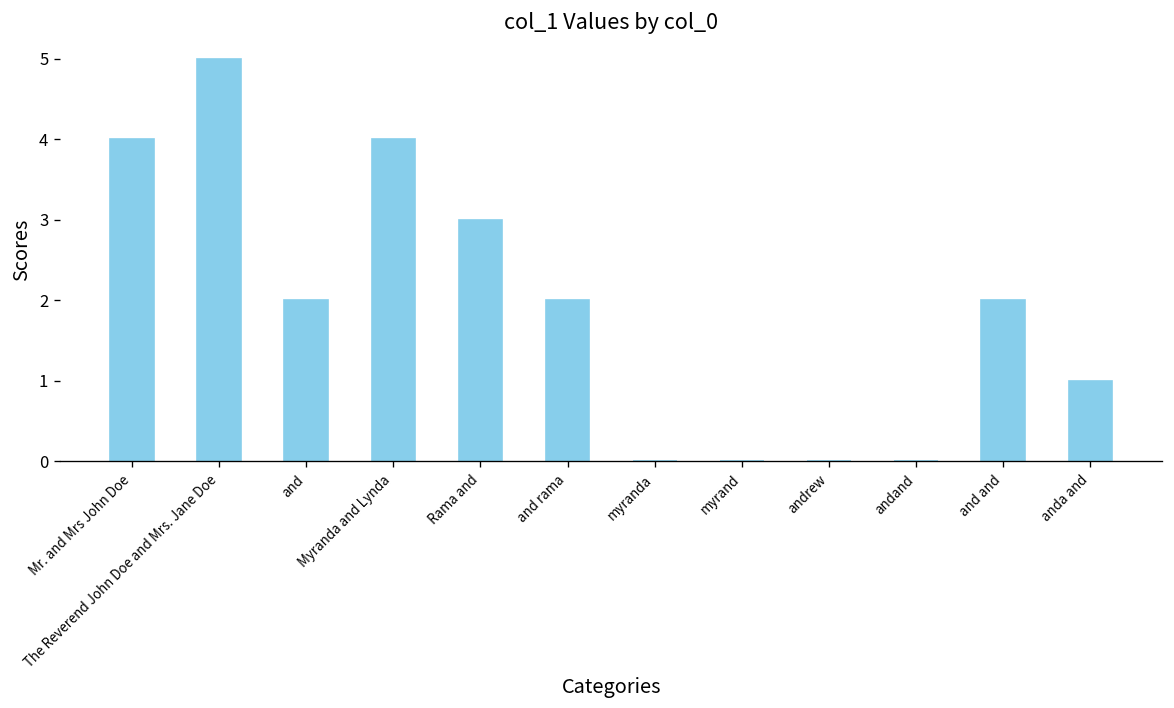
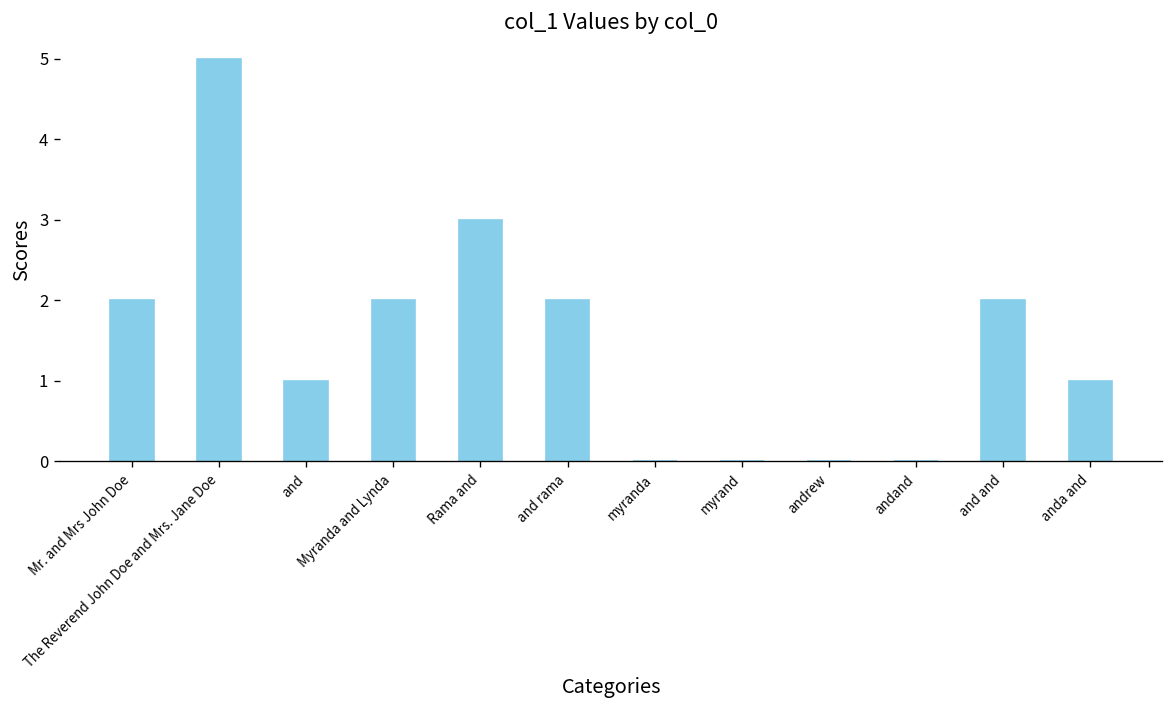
Mr. and Mrs John Doe: 4 -> 2
and: 2 -> 1
Myranda and Lynda: 4 -> 2
